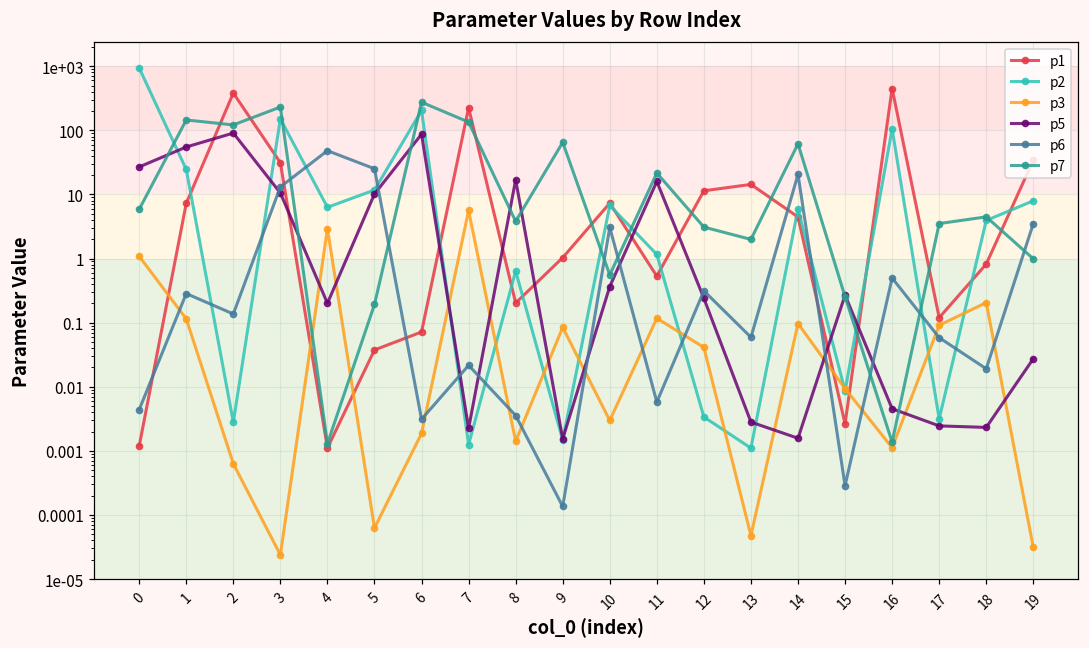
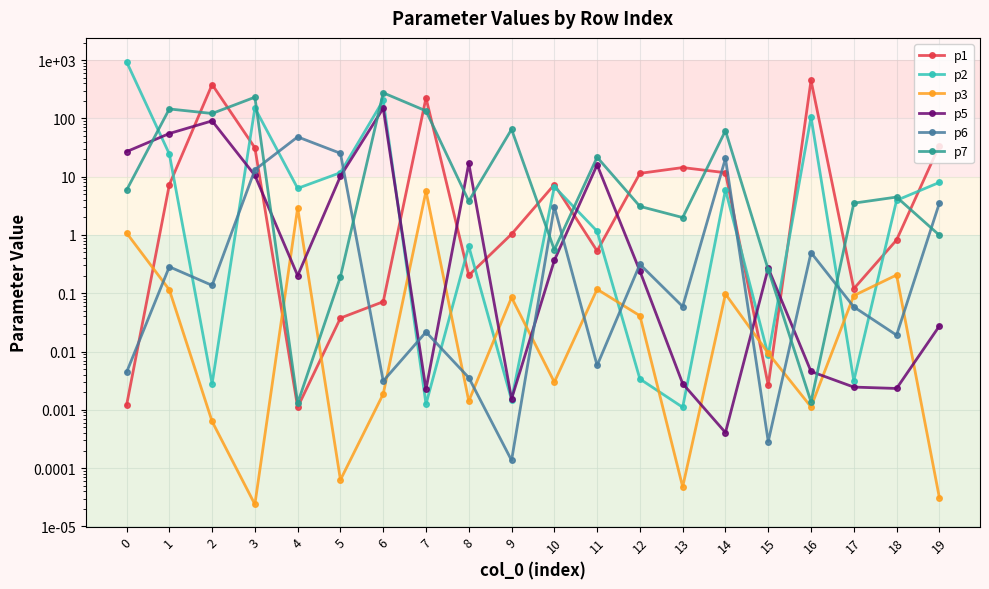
p5, 6: 90 -> 150
p1, 14: 4 -> 12
p5, 14: 0.0016 -> 0.0004
